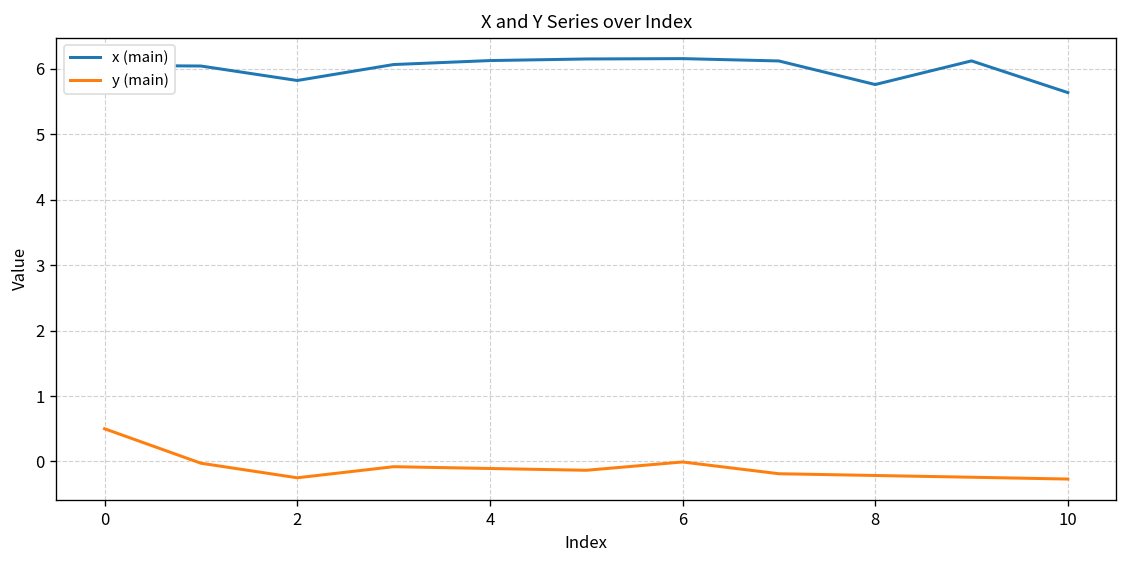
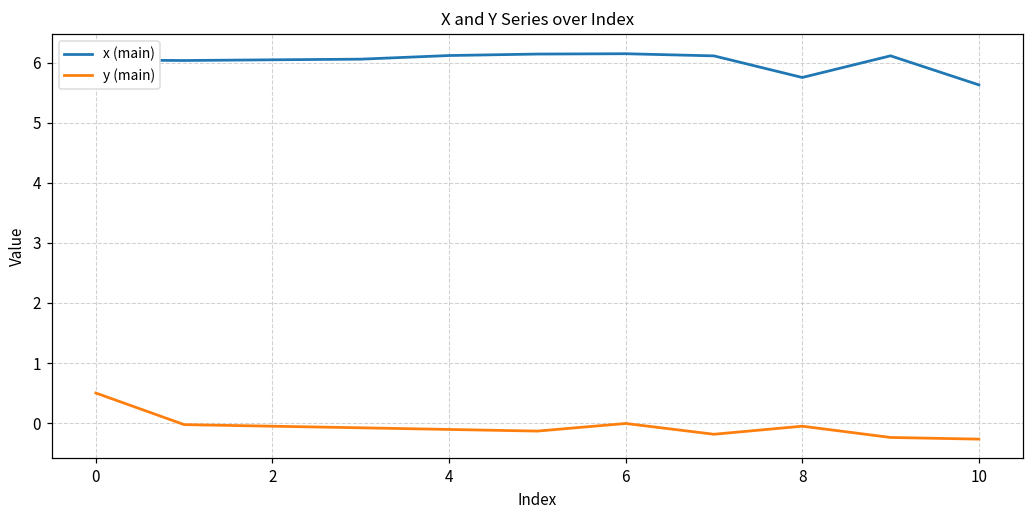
x (main), 2: 5.8 -> 6.1
y (main), 2: -0.2 -> -0.1
y (main), 8: -0.2 -> -0.1
